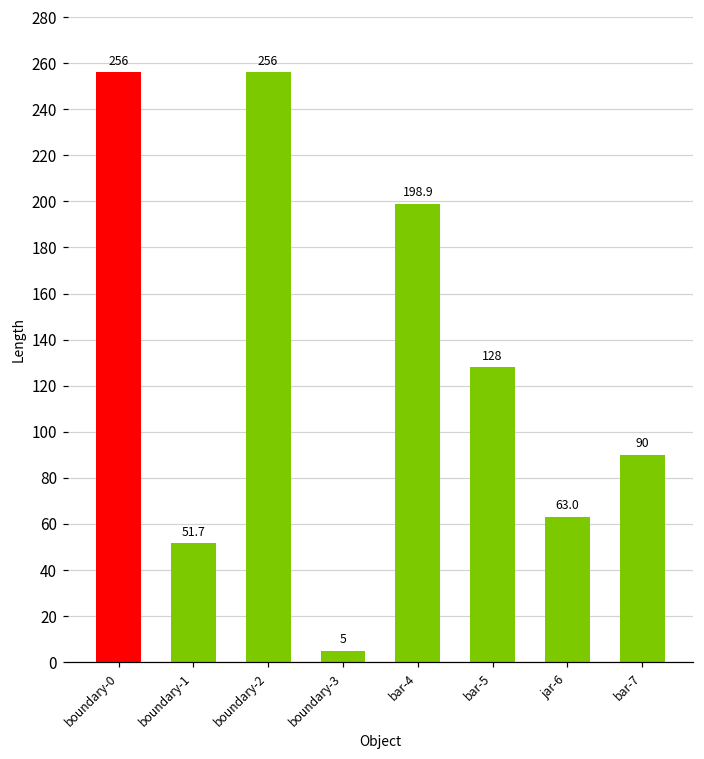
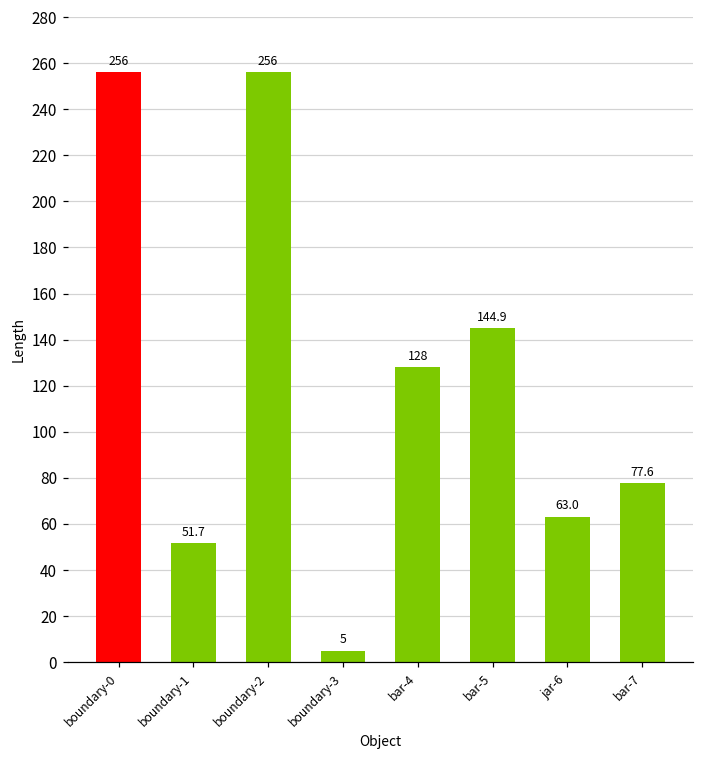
bar-4: 198.9 -> 128
bar-5: 128 -> 144.9
bar-7: 90 -> 77.6
